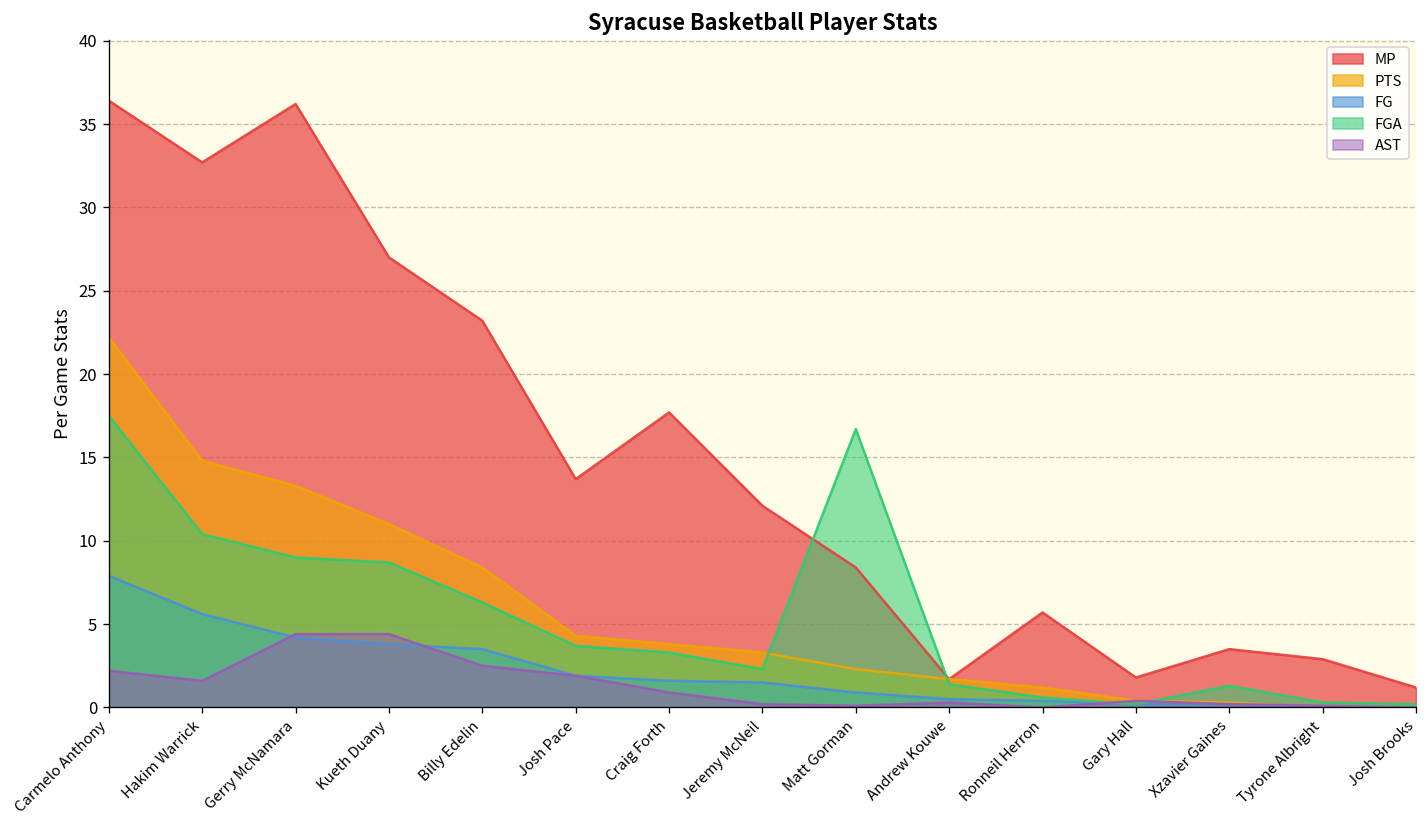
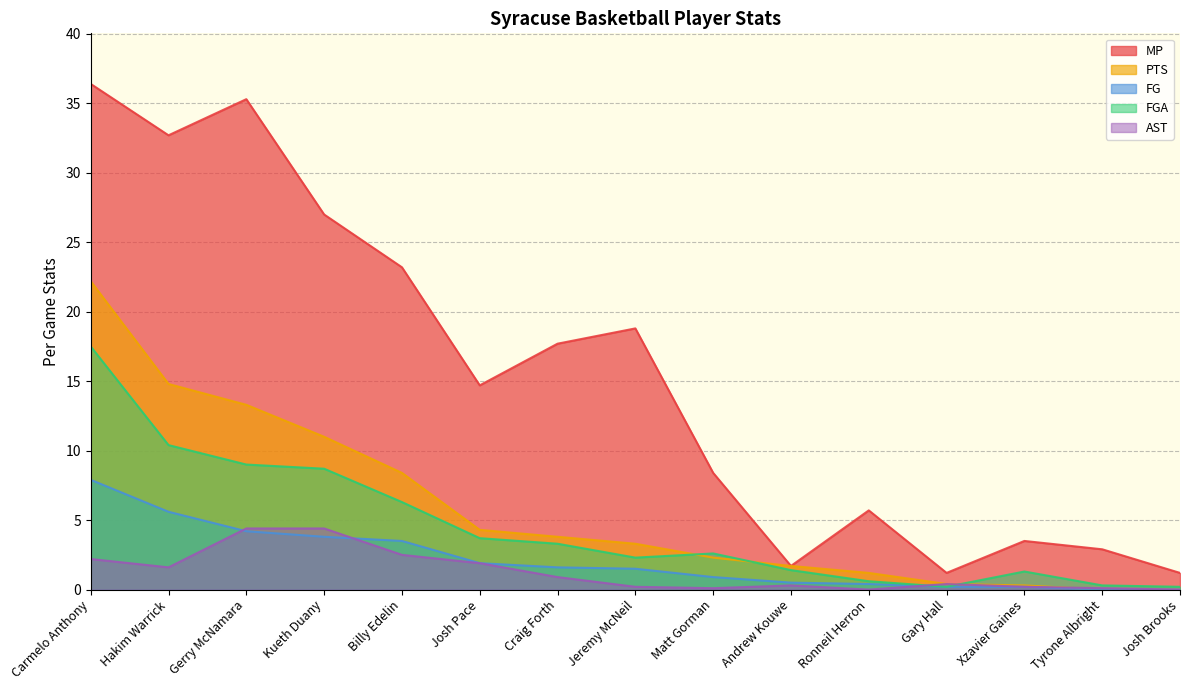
MP, Gerry McNamara: 36.2 -> 35.3
MP, Josh Pace: 13.7 -> 14.7
MP, Jeremy McNeil: 12.1 -> 18.8
FGA, Matt Gorman: 16.7 -> 2.6
MP, Gary Hall: 1.8 -> 1.2
